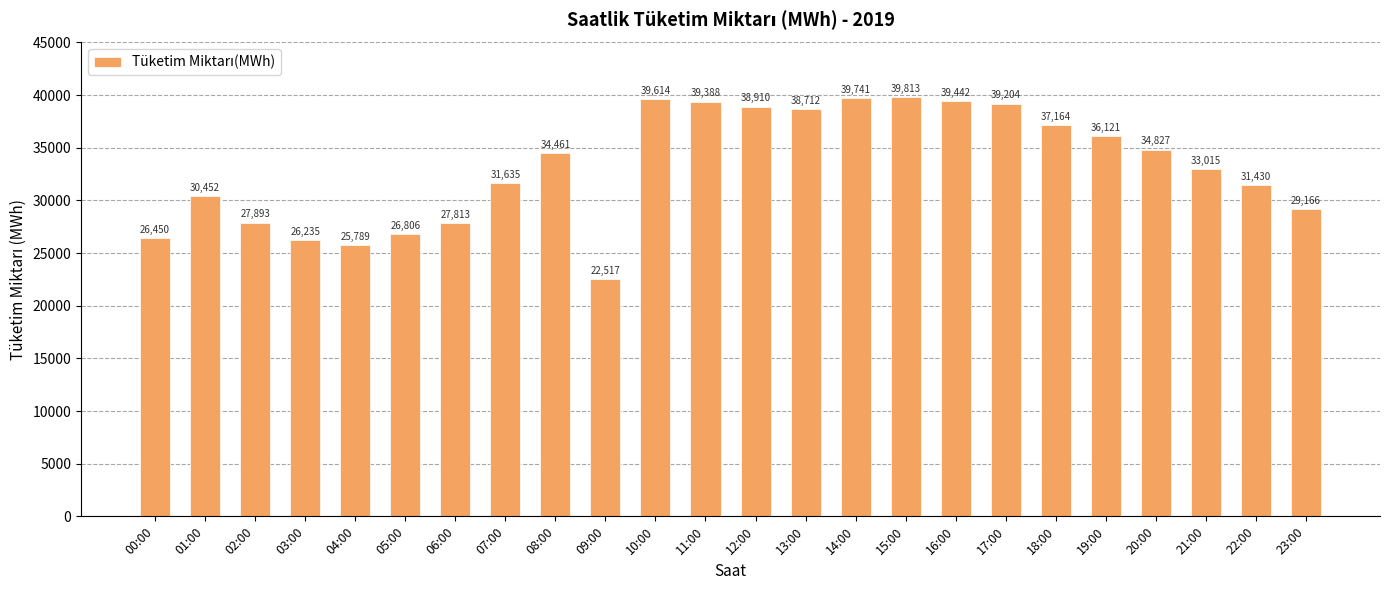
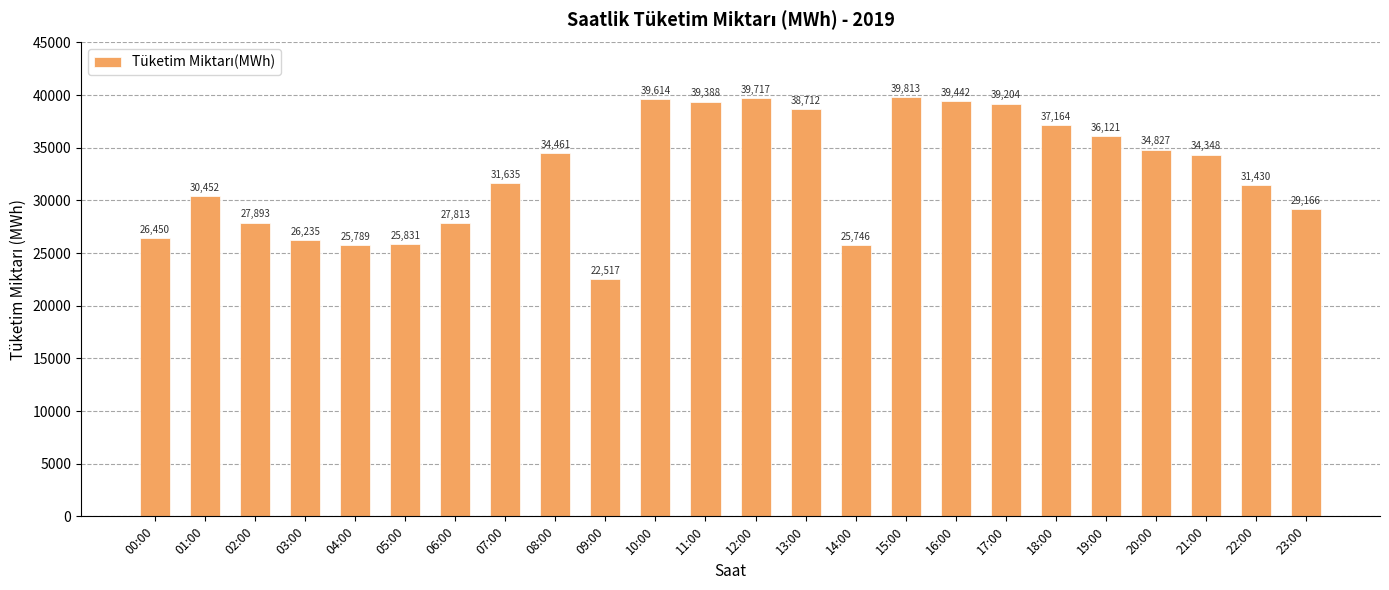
05:00: 26,806 -> 25,831
12:00: 38,910 -> 39,717
14:00: 39,741 -> 25,746
21:00: 33,015 -> 34,348
